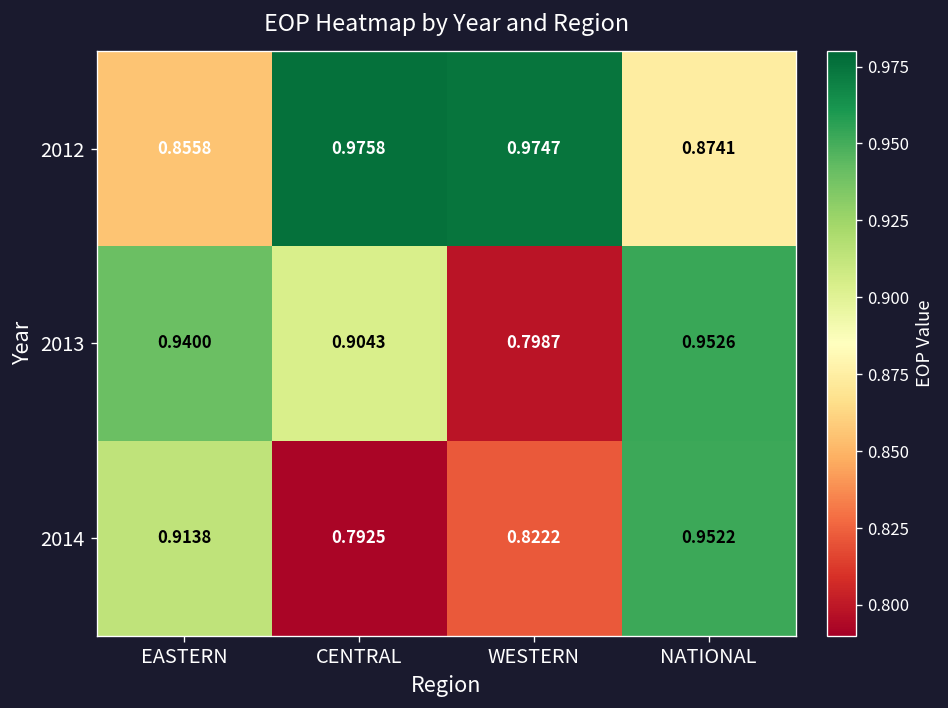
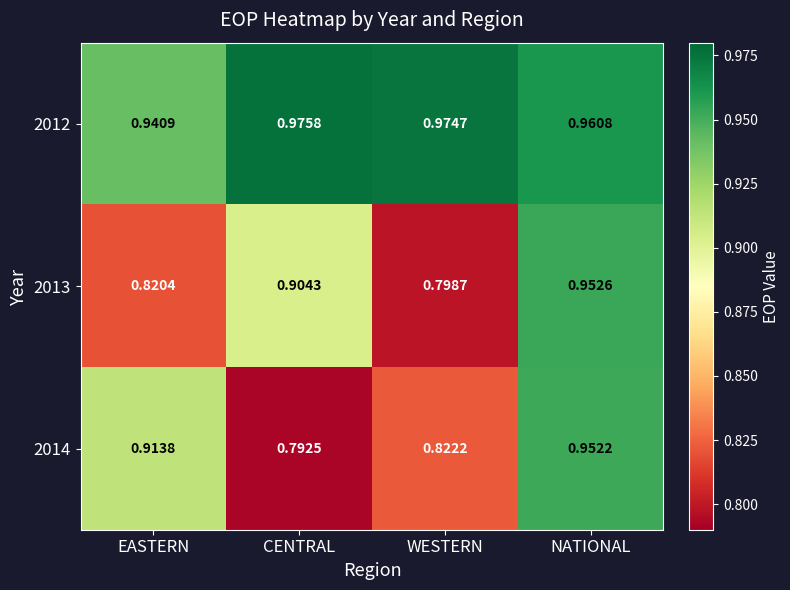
2012, EASTERN: 0.8558 -> 0.9409
2012, NATIONAL: 0.8741 -> 0.9608
2013, EASTERN: 0.9400 -> 0.8204
